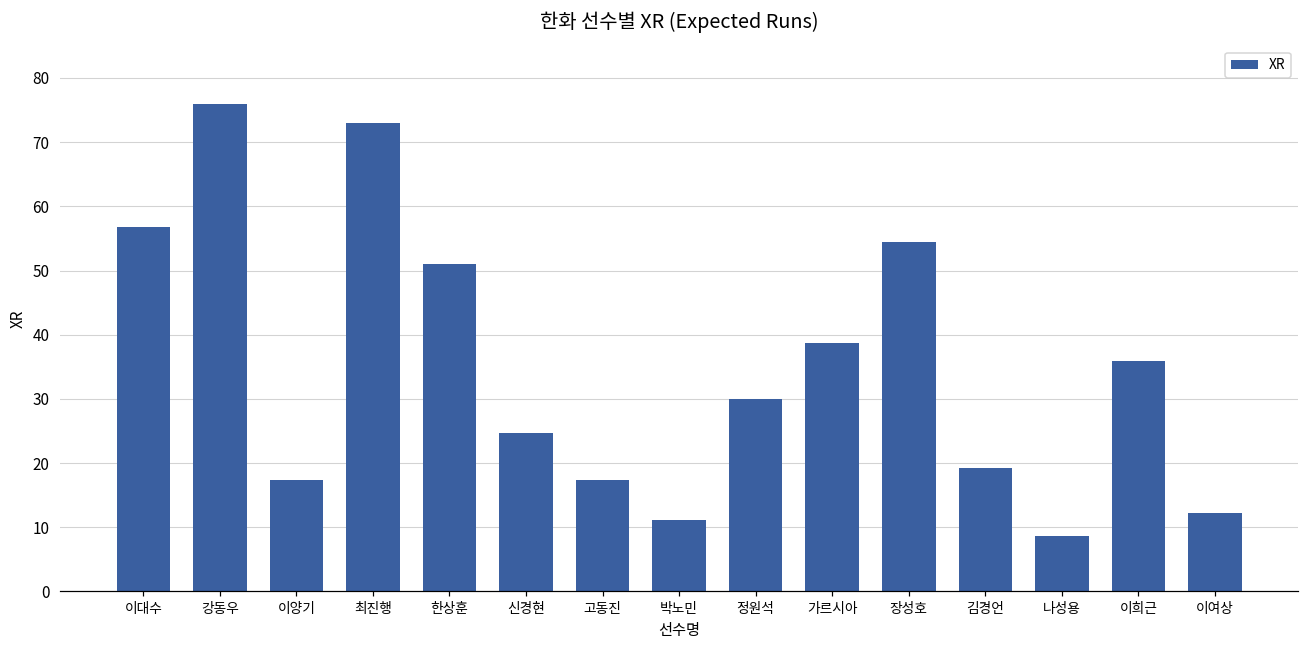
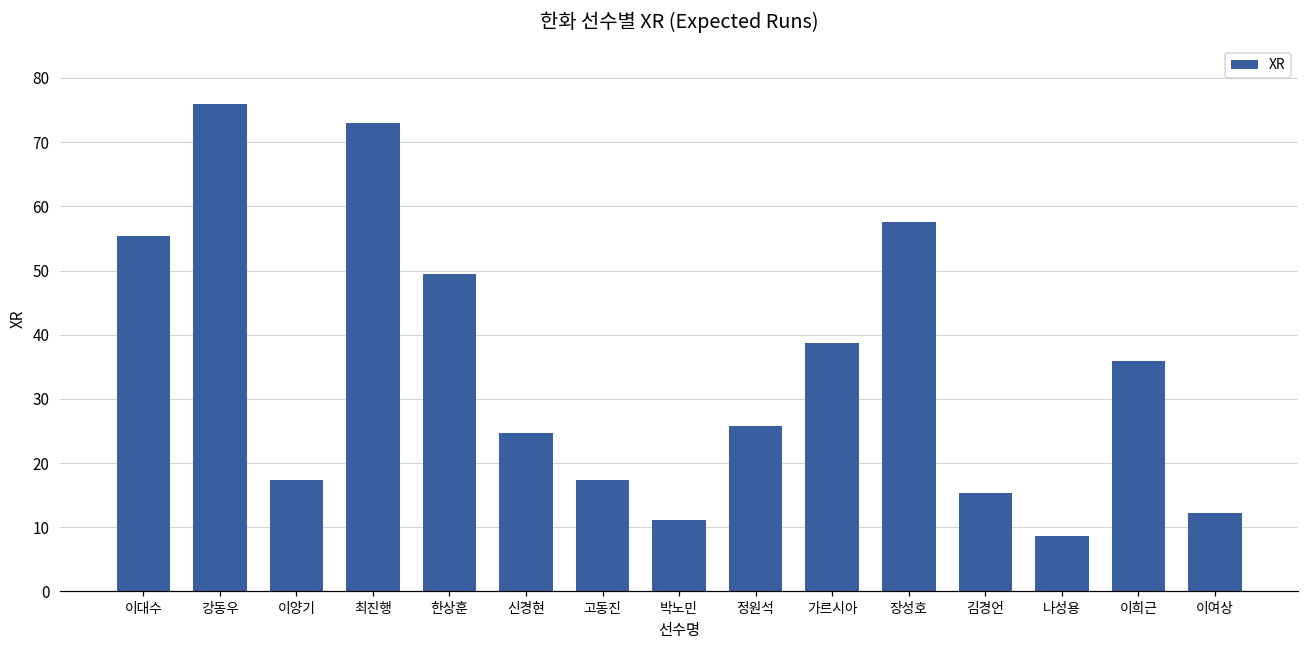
이대수: 57 -> 55
한상훈: 51 -> 49
정원석: 30 -> 26
장성호: 54 -> 58
김경언: 19 -> 15
